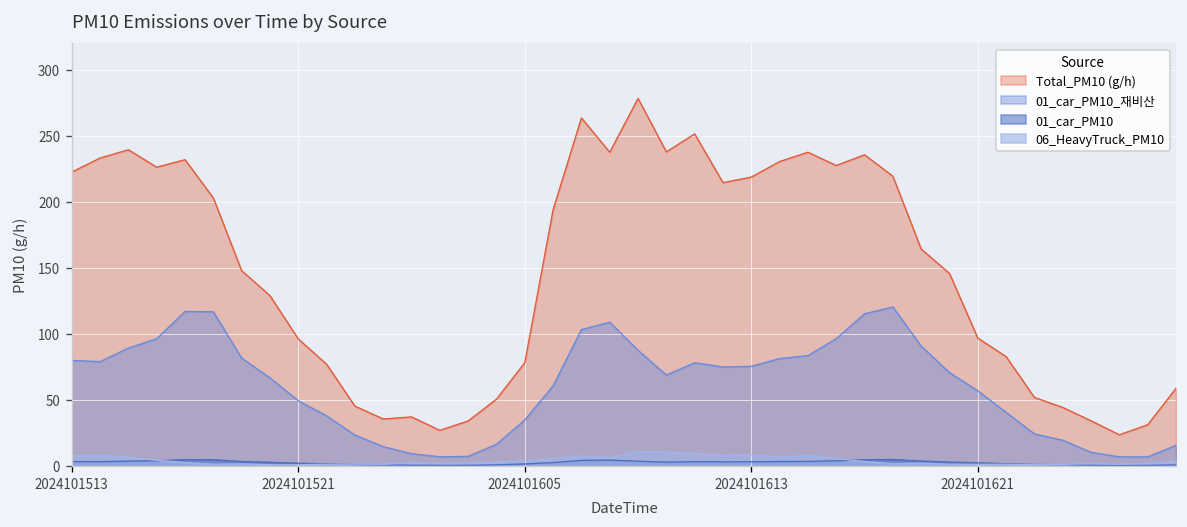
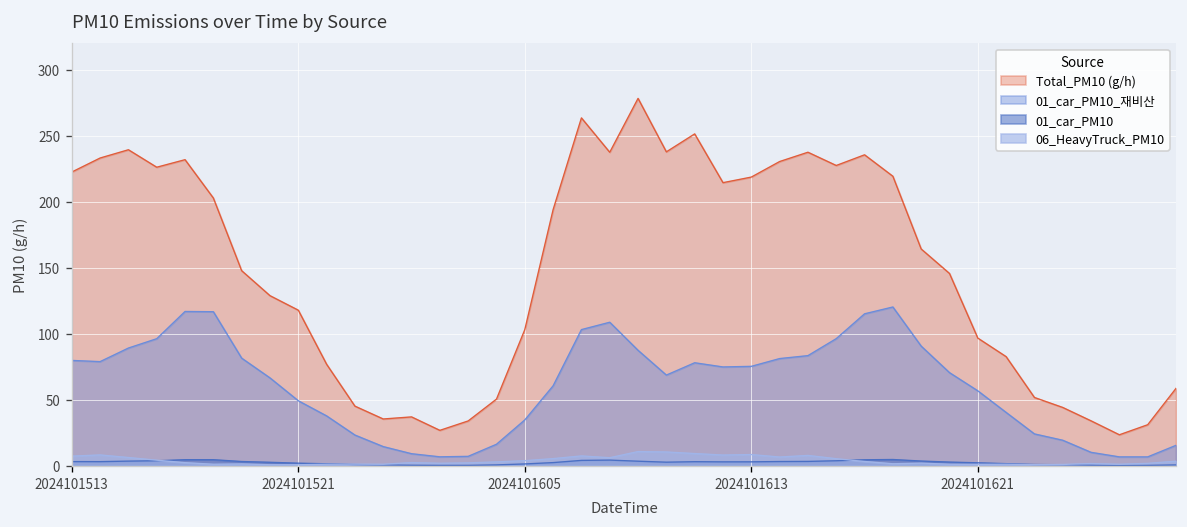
Total_PM10 (g/h), 2024101521: 96 -> 118
Total_PM10 (g/h), 2024101605: 78 -> 103
